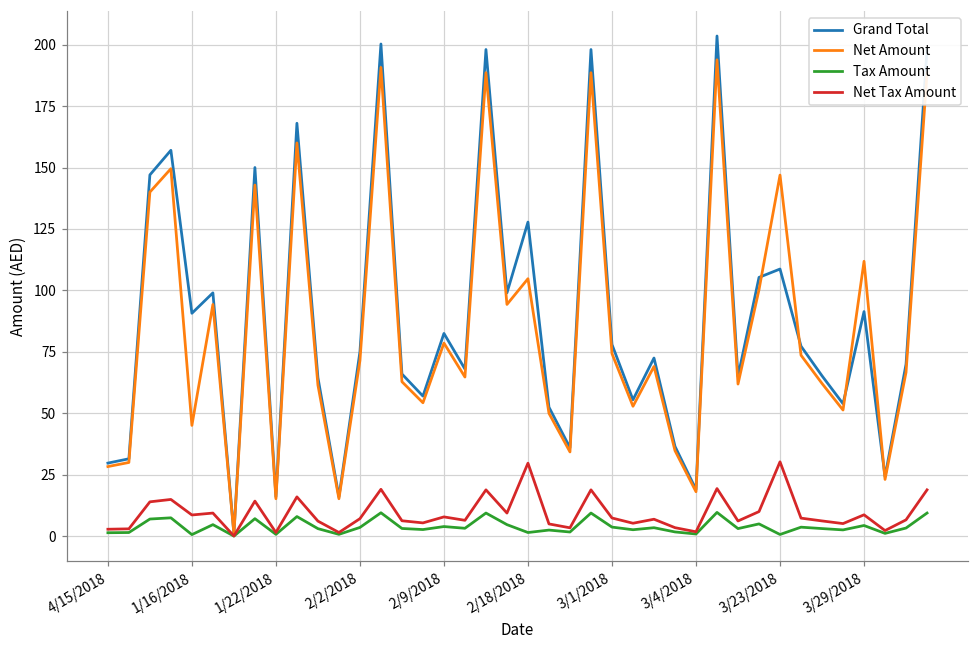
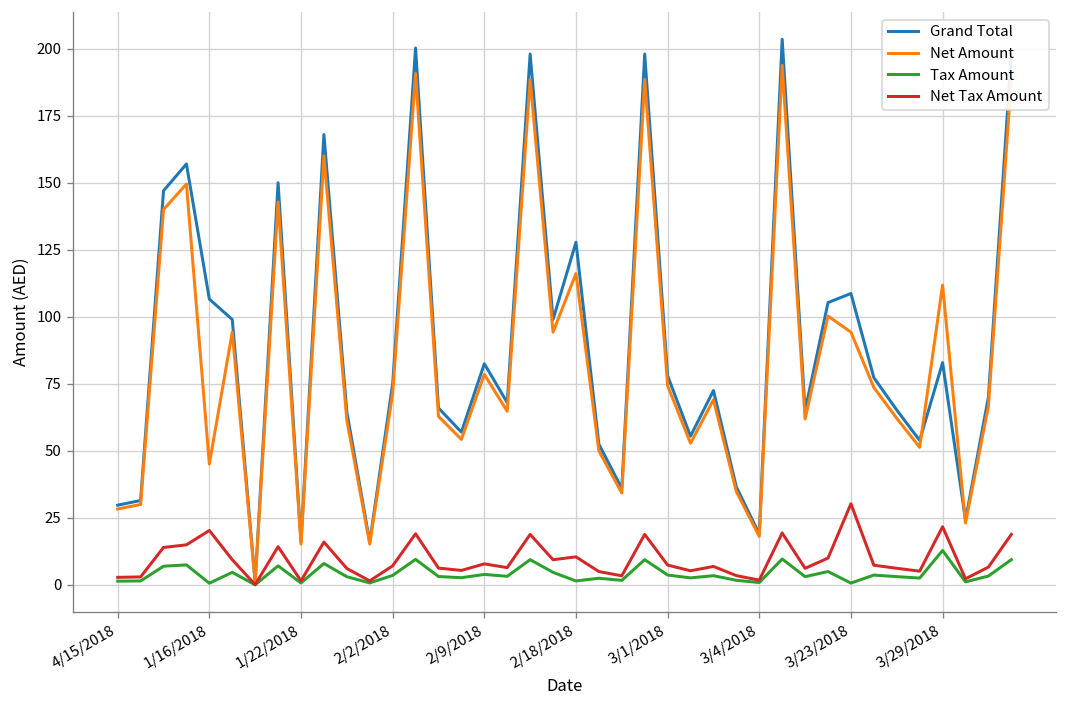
Grand Total, 1/16/2018: 91 -> 107
Net Tax Amount, 1/16/2018: 9 -> 20
Net Amount, 2/18/2018: 105 -> 116
Net Tax Amount, 2/18/2018: 30 -> 10
Net Amount, 3/23/2018: 147 -> 94
Grand Total, 3/29/2018: 91 -> 83
Tax Amount, 3/29/2018: 4 -> 13
Net Tax Amount, 3/29/2018: 9 -> 22
